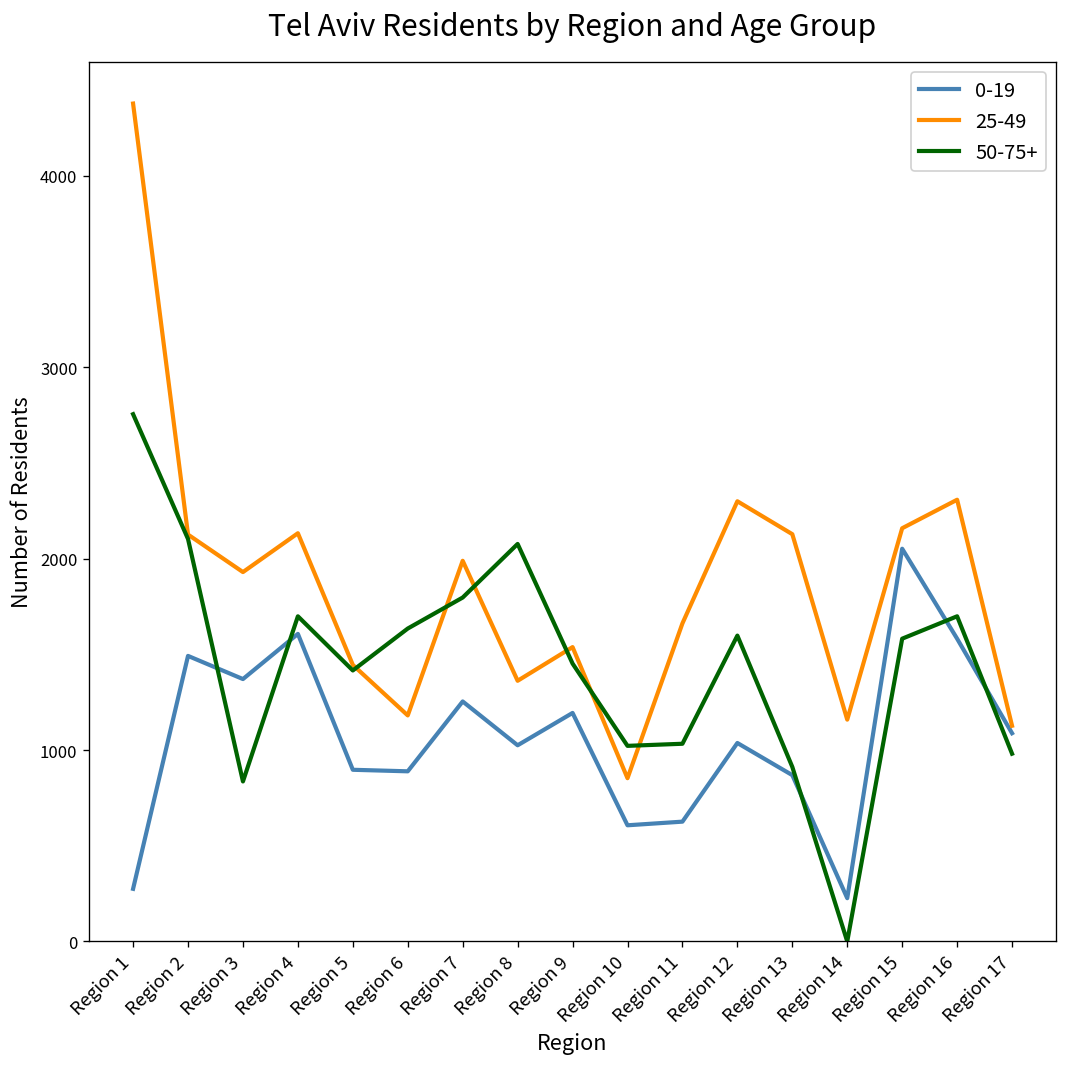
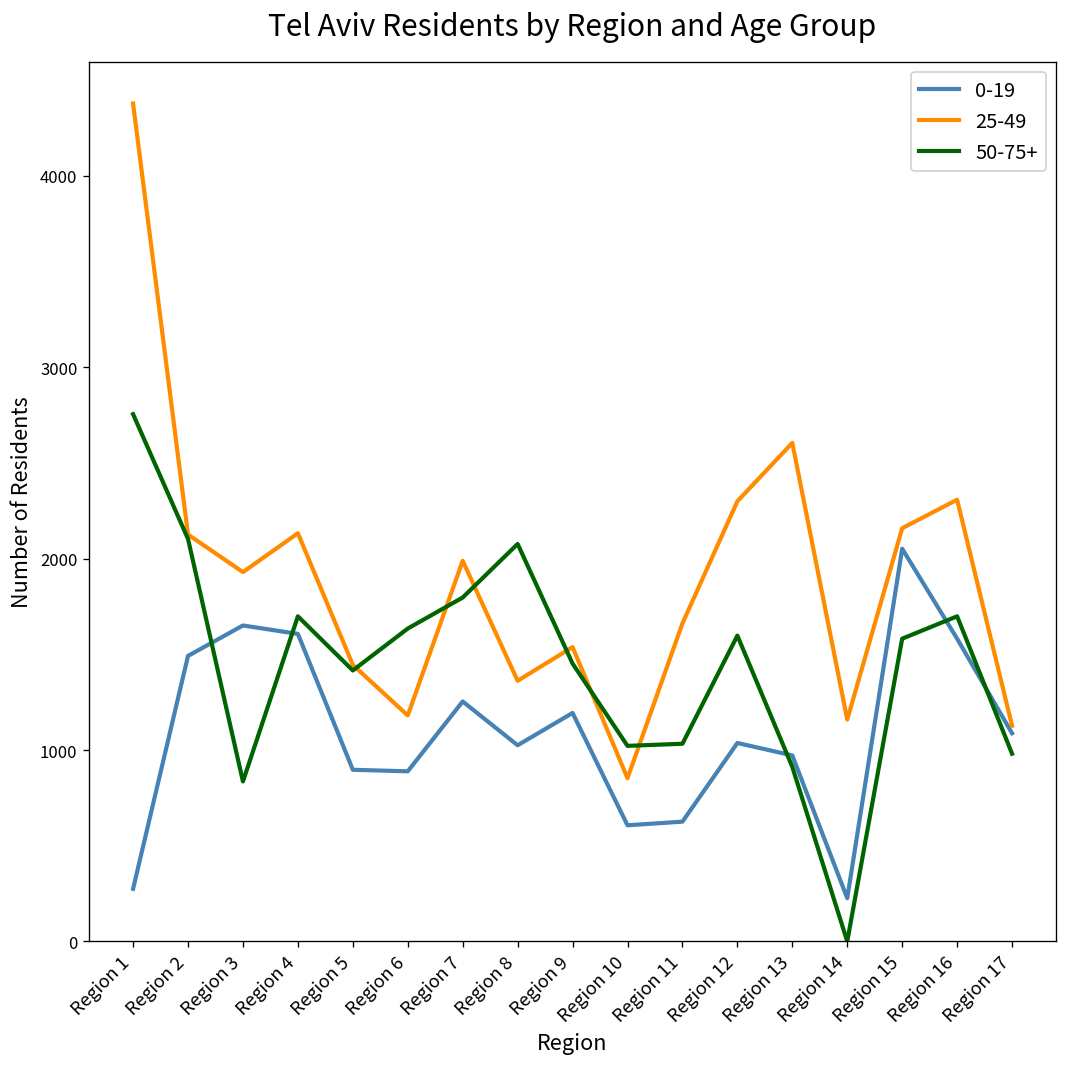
0-19, Region 3: 1370 -> 1650
0-19, Region 13: 870 -> 970
25-49, Region 13: 2130 -> 2610
